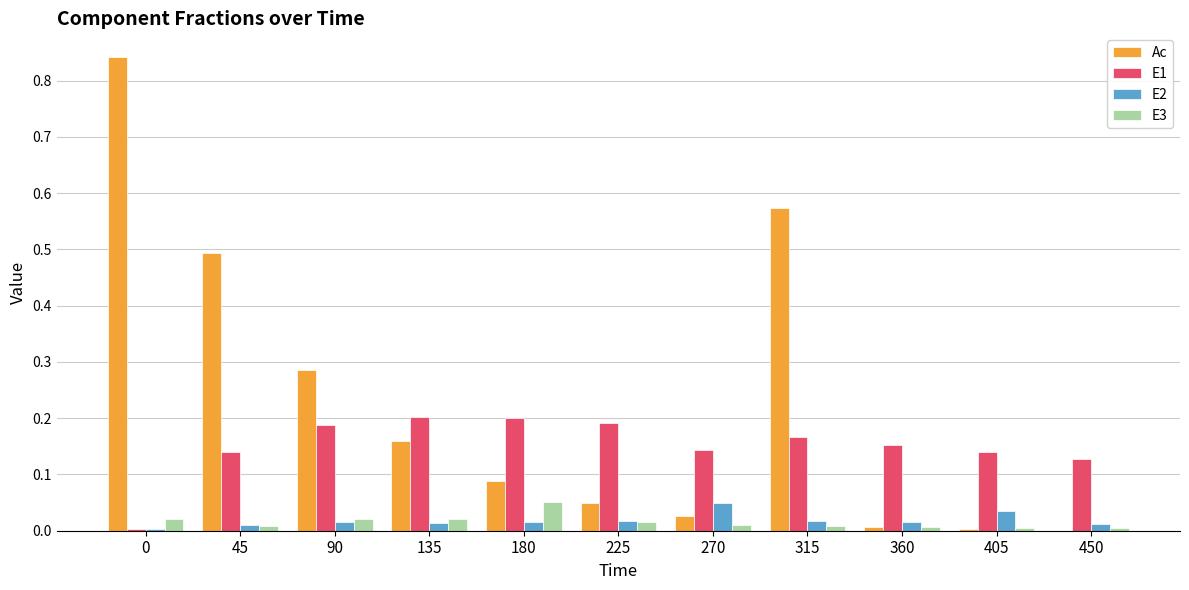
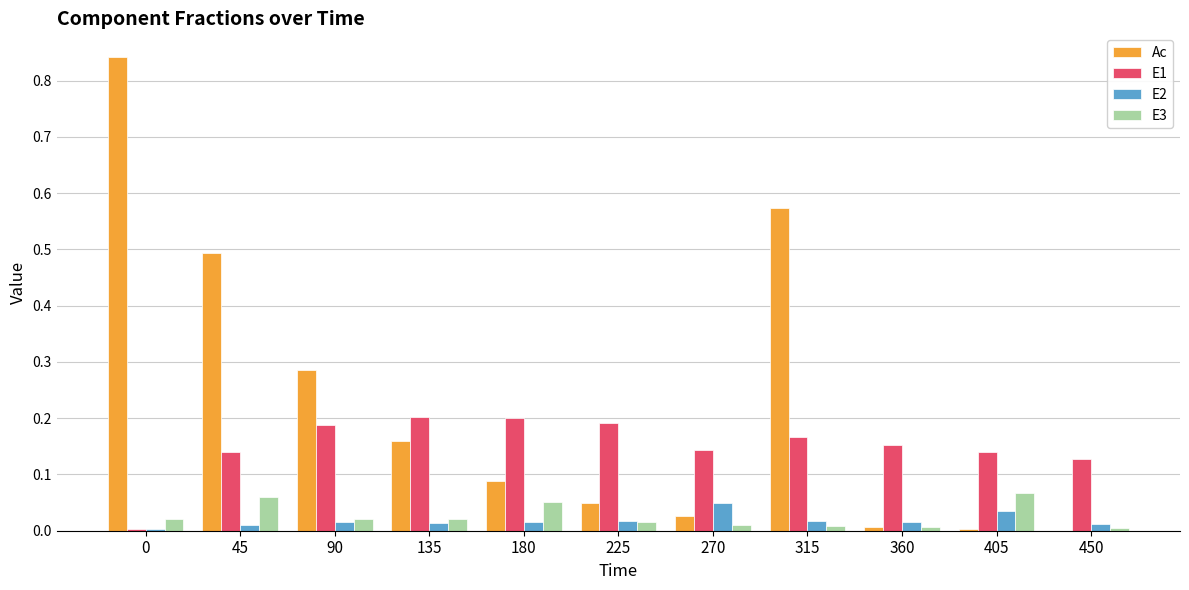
E3, 45: 0.01 -> 0.06
E3, 405: 0.01 -> 0.07
